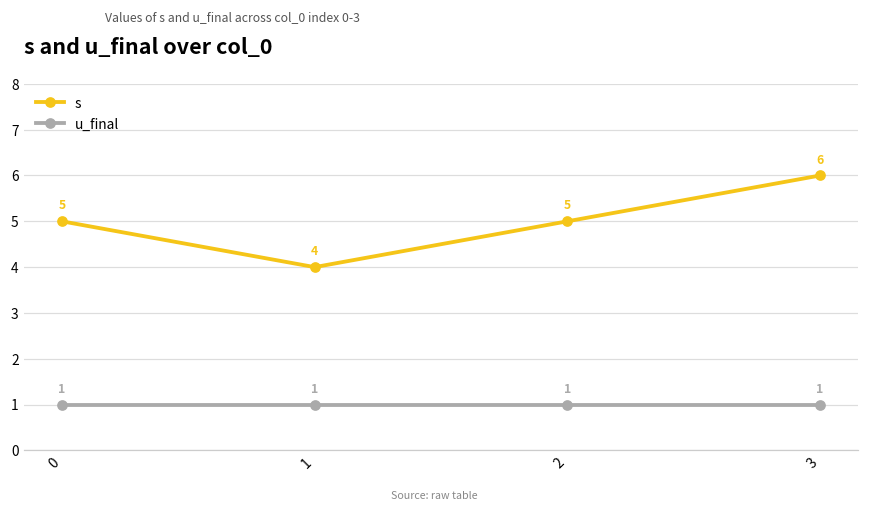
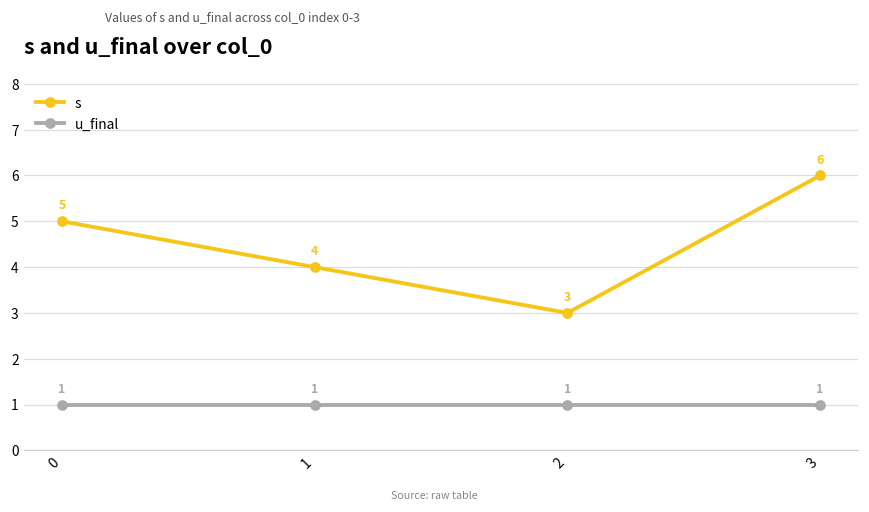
s, 2: 5 -> 3
